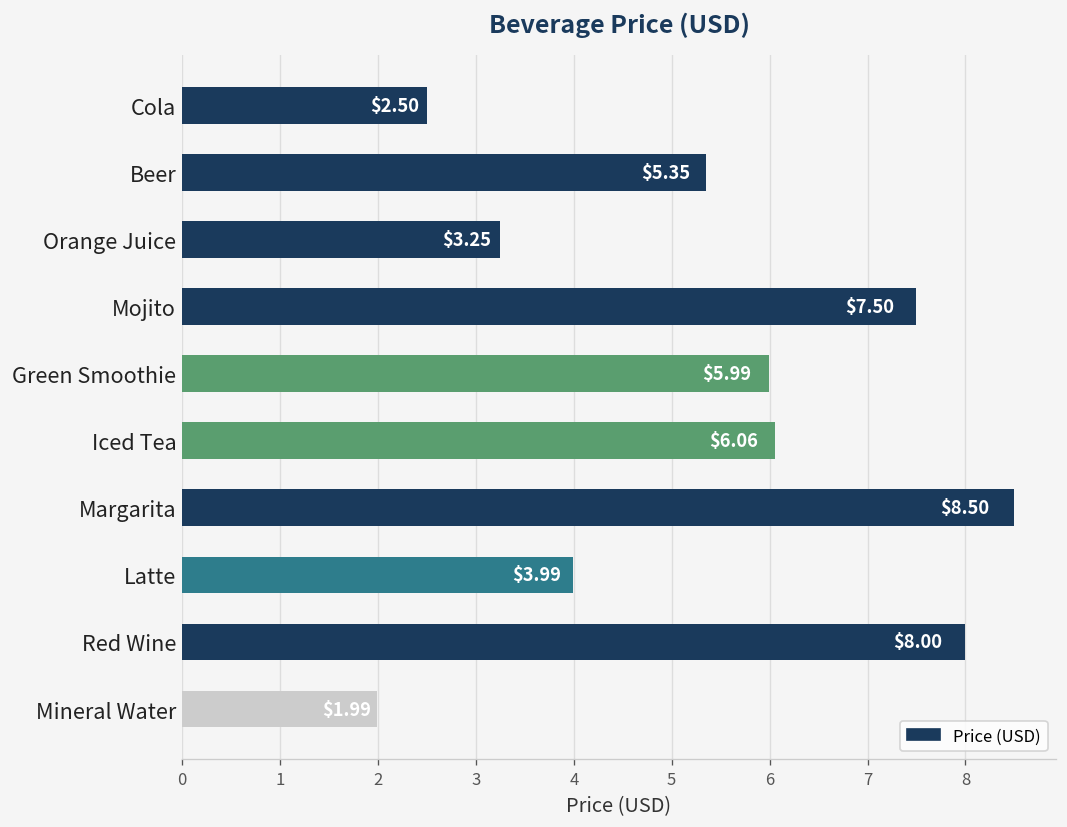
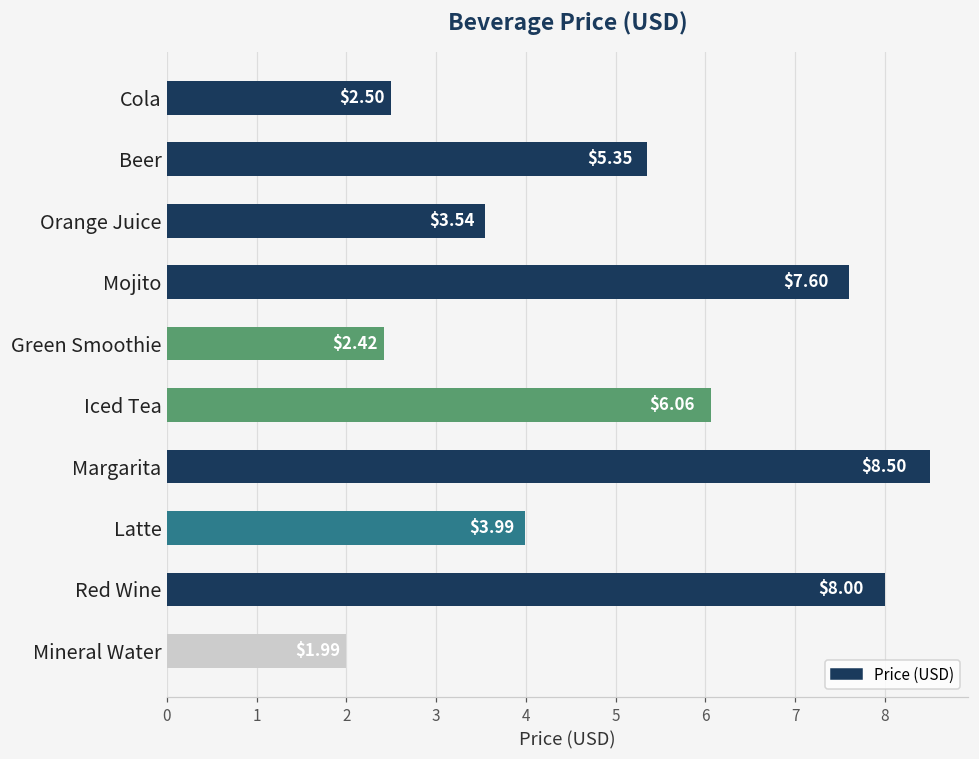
Orange Juice: $3.25 -> $3.54
Mojito: $7.50 -> $7.60
Green Smoothie: $5.99 -> $2.42
